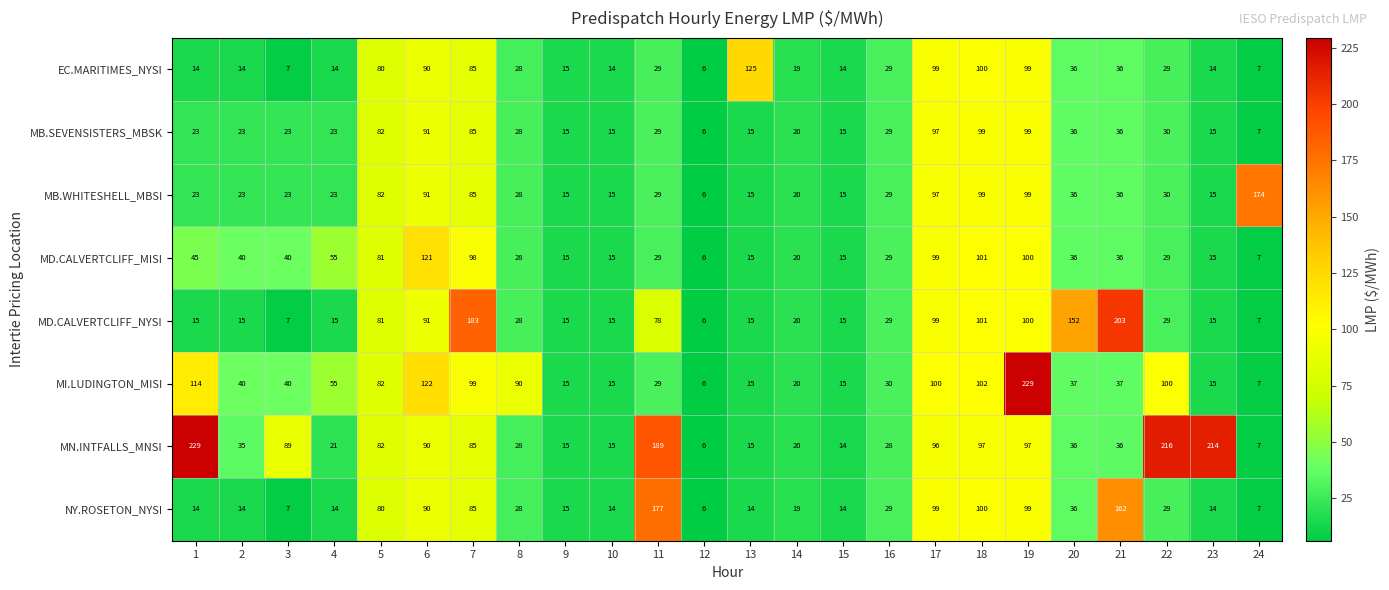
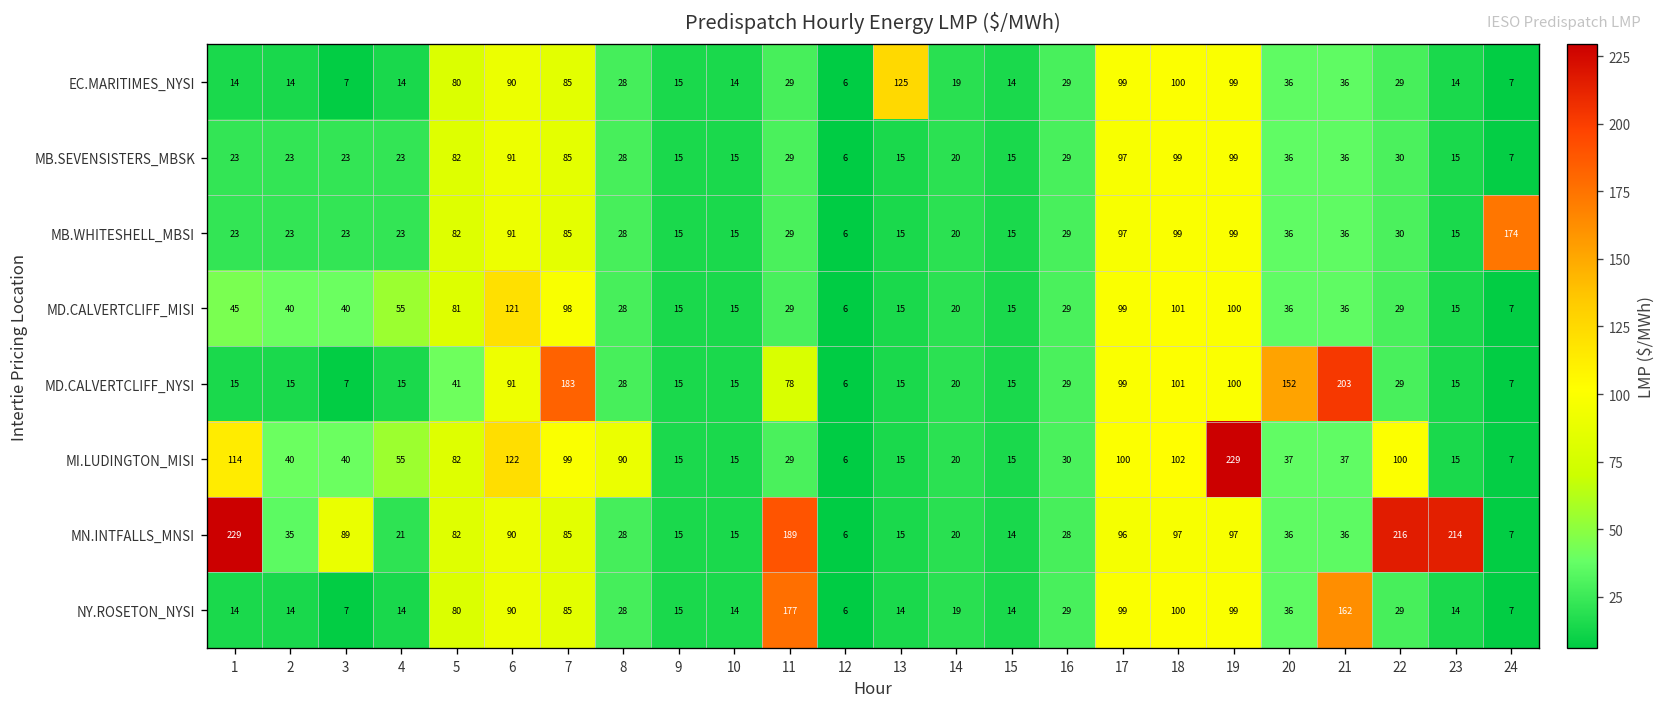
MD.CALVERTCLIFF_NYSI, 5: 81 -> 41
